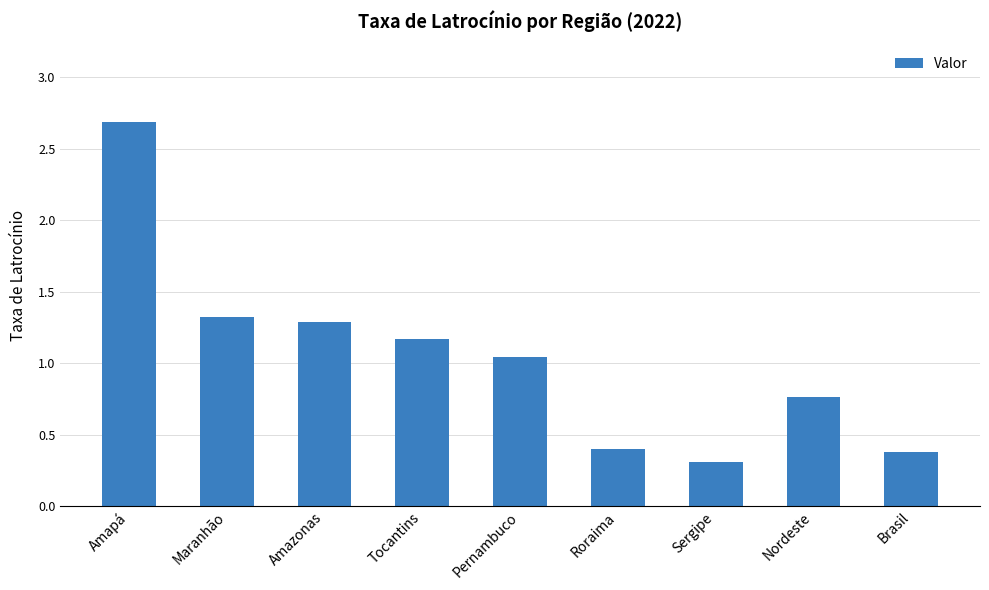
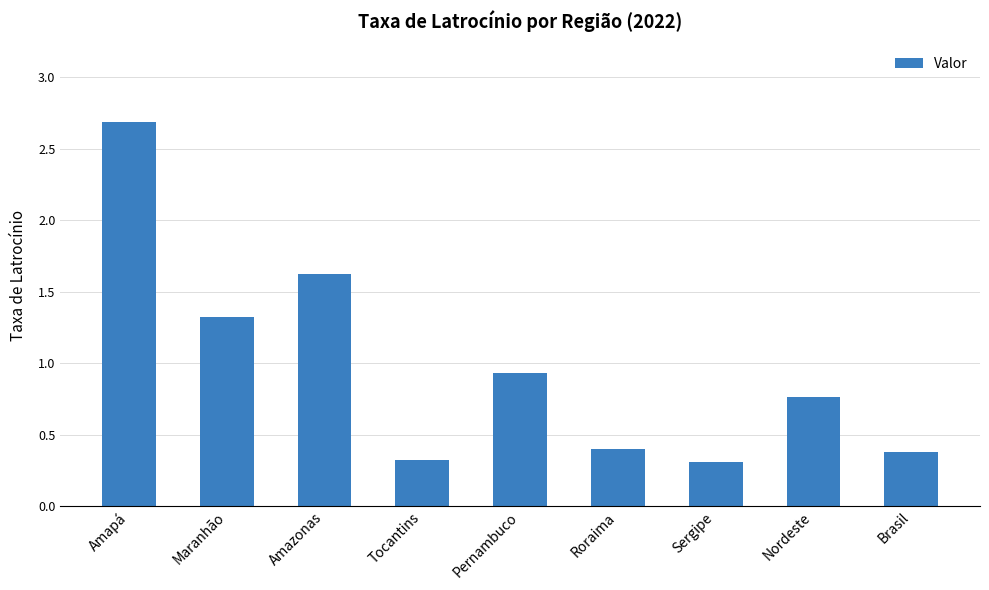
Amazonas: 1.29 -> 1.62
Tocantins: 1.17 -> 0.32
Pernambuco: 1.04 -> 0.93
